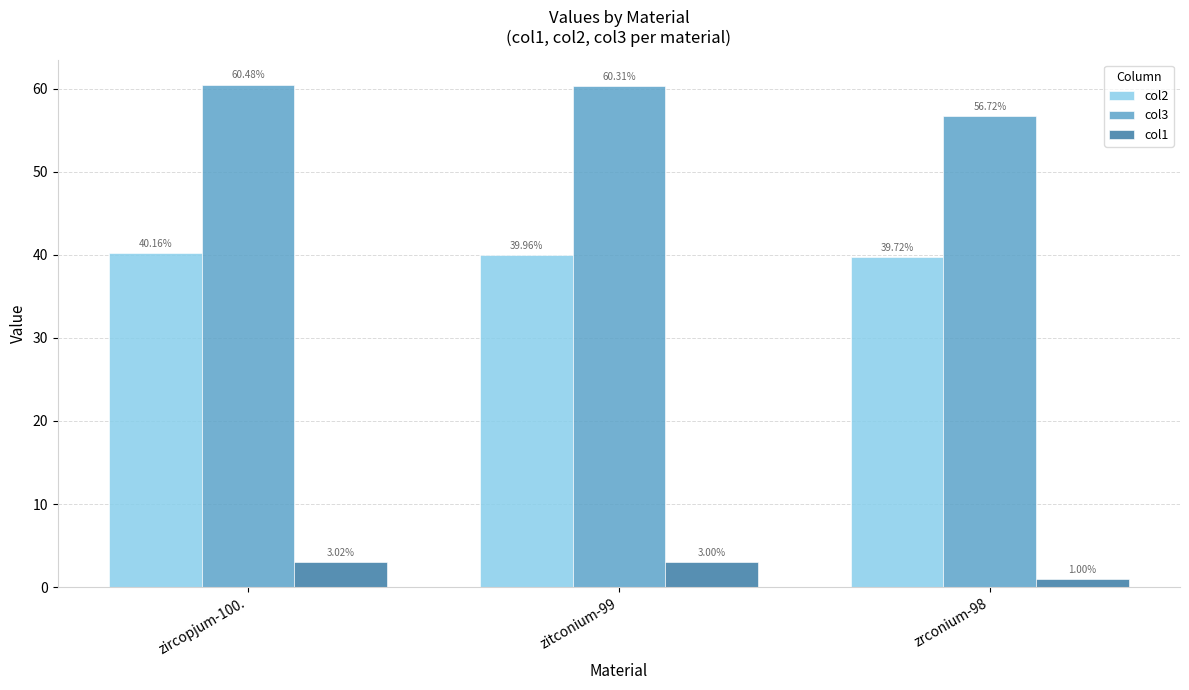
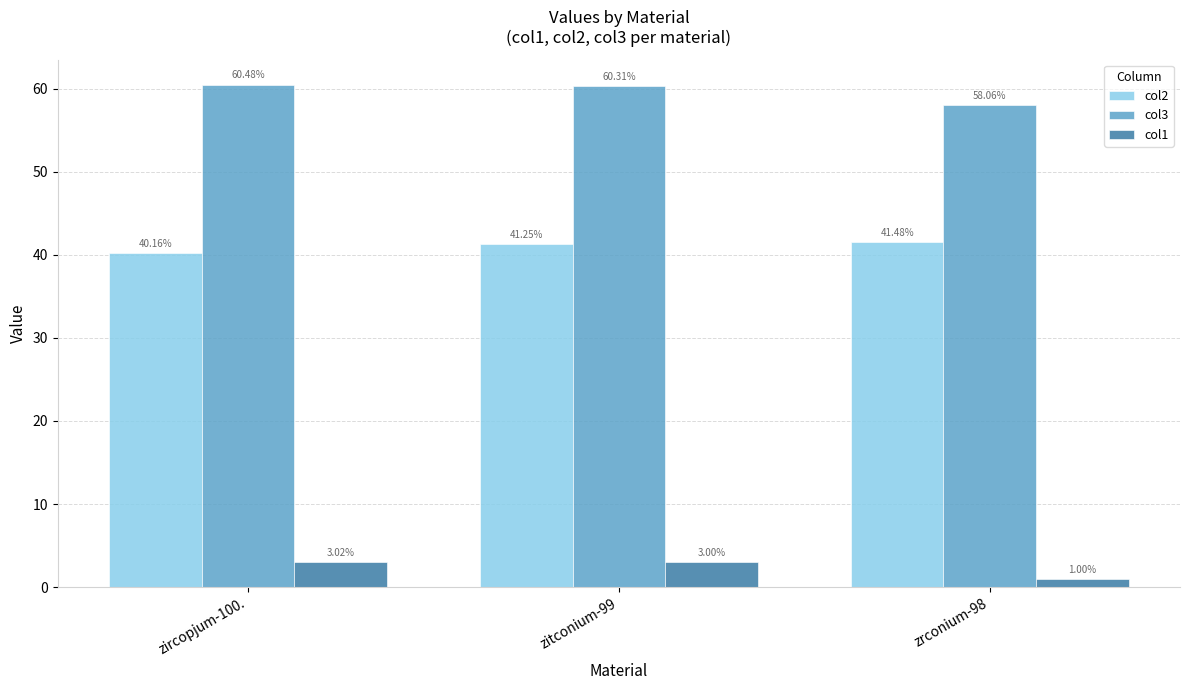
col2, zitconium-99: 39.96% -> 41.25%
col2, zrconium-98: 39.72% -> 41.48%
col3, zrconium-98: 56.72% -> 58.06%
